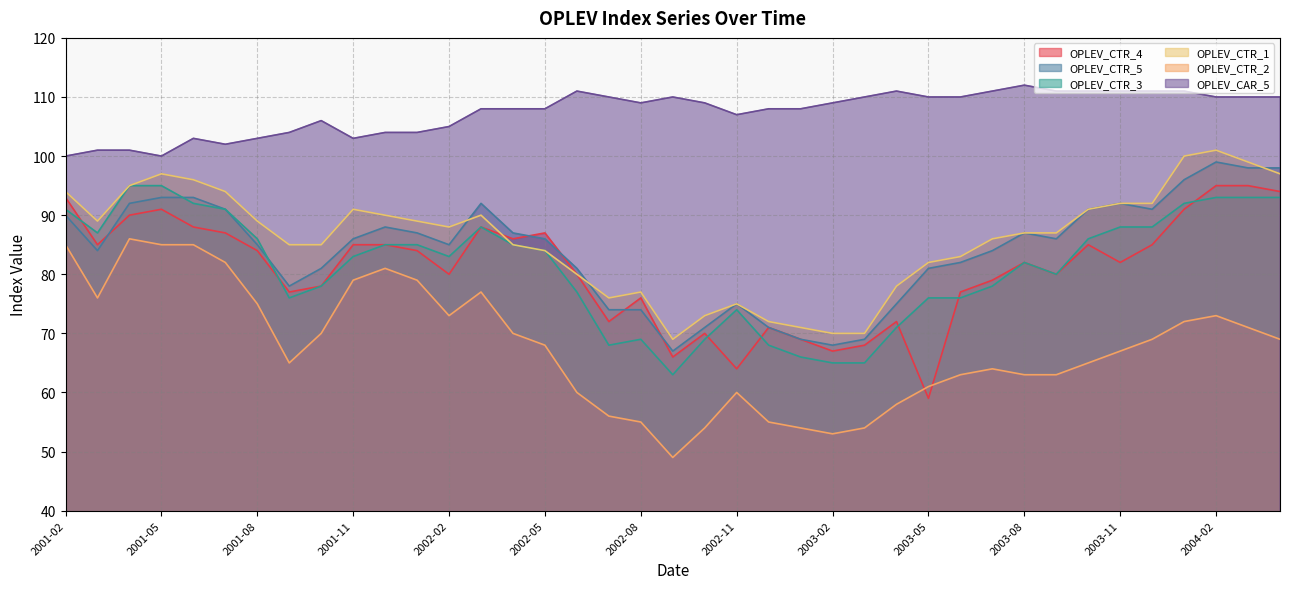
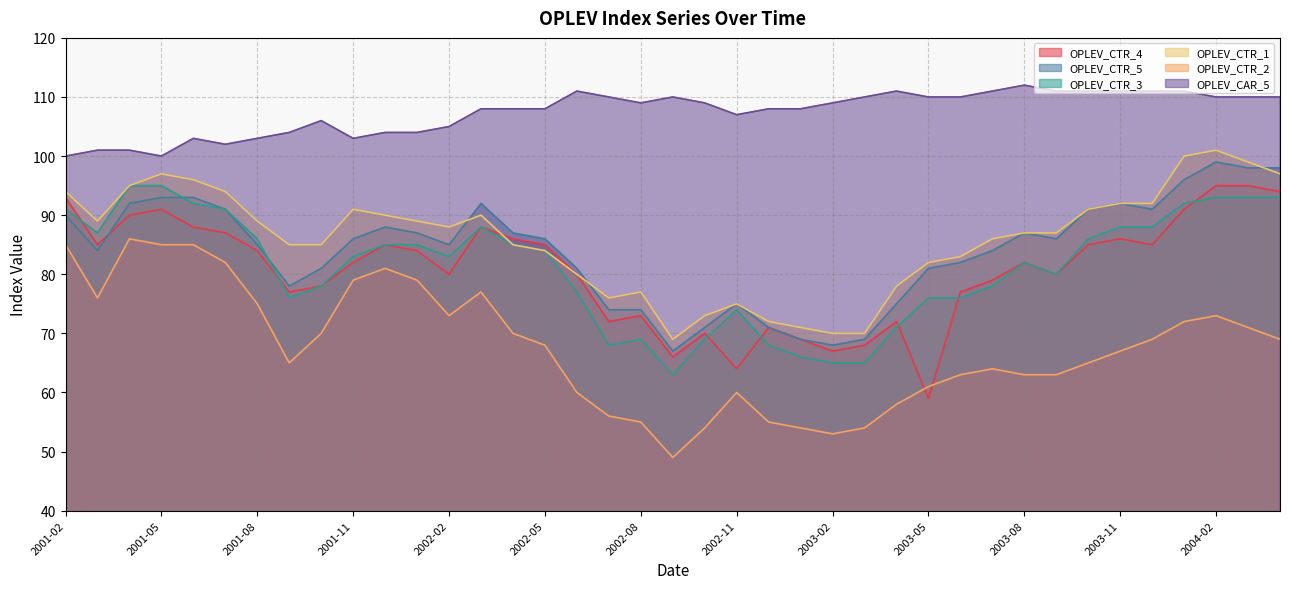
OPLEV_CTR_4, 2001-11: 85 -> 82
OPLEV_CTR_4, 2002-05: 87 -> 85
OPLEV_CTR_4, 2002-08: 76 -> 73
OPLEV_CTR_4, 2003-11: 82 -> 86
